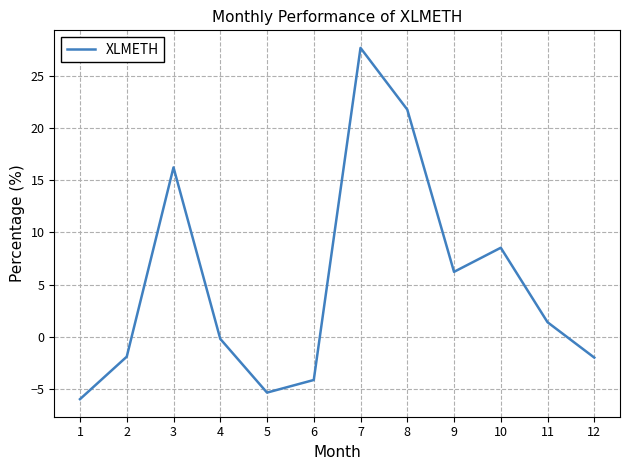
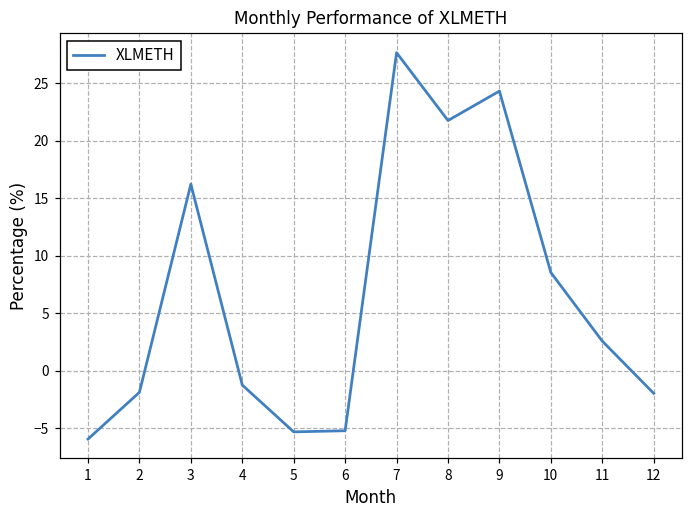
4: -0.2 -> -1.3
6: -4.1 -> -5.2
9: 6.2 -> 24.3
11: 1.4 -> 2.6
